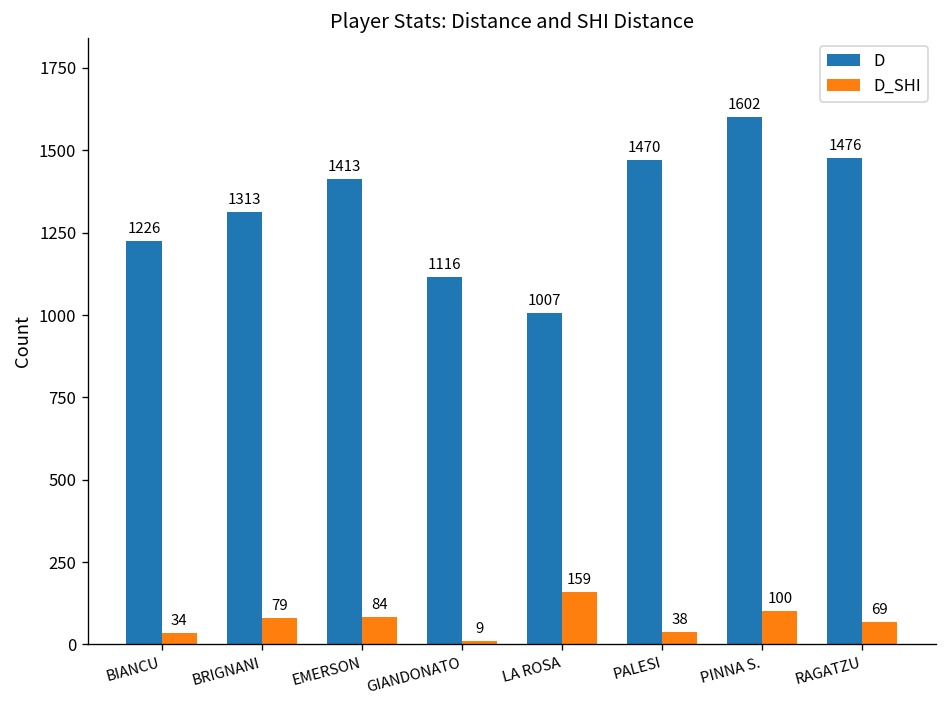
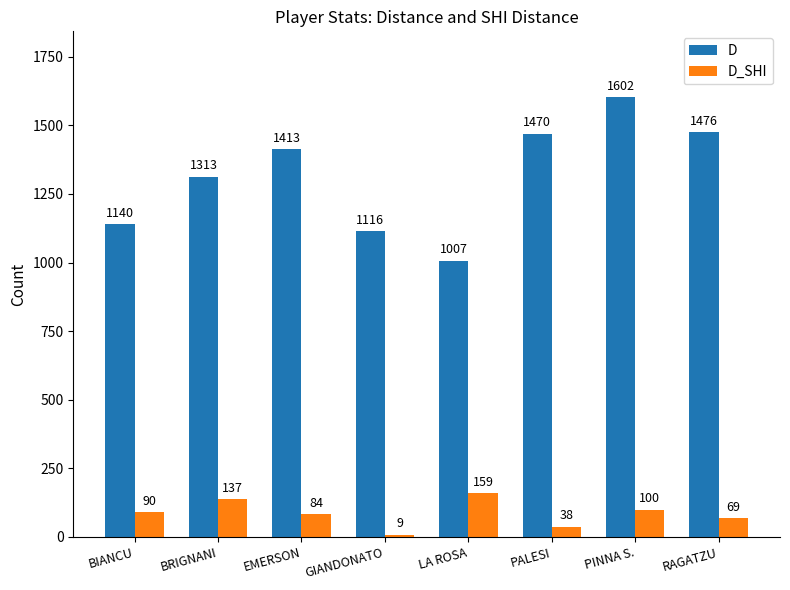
D, BIANCU: 1226 -> 1140
D_SHI, BIANCU: 34 -> 90
D_SHI, BRIGNANI: 79 -> 137
